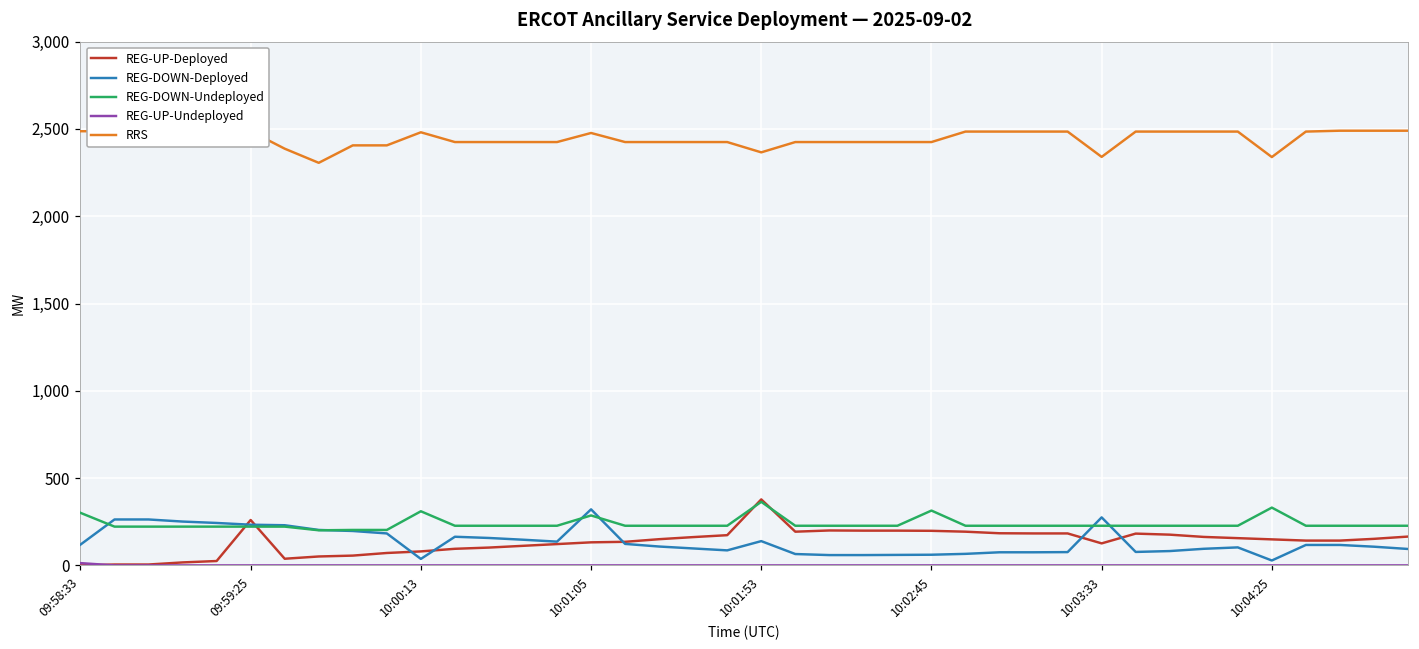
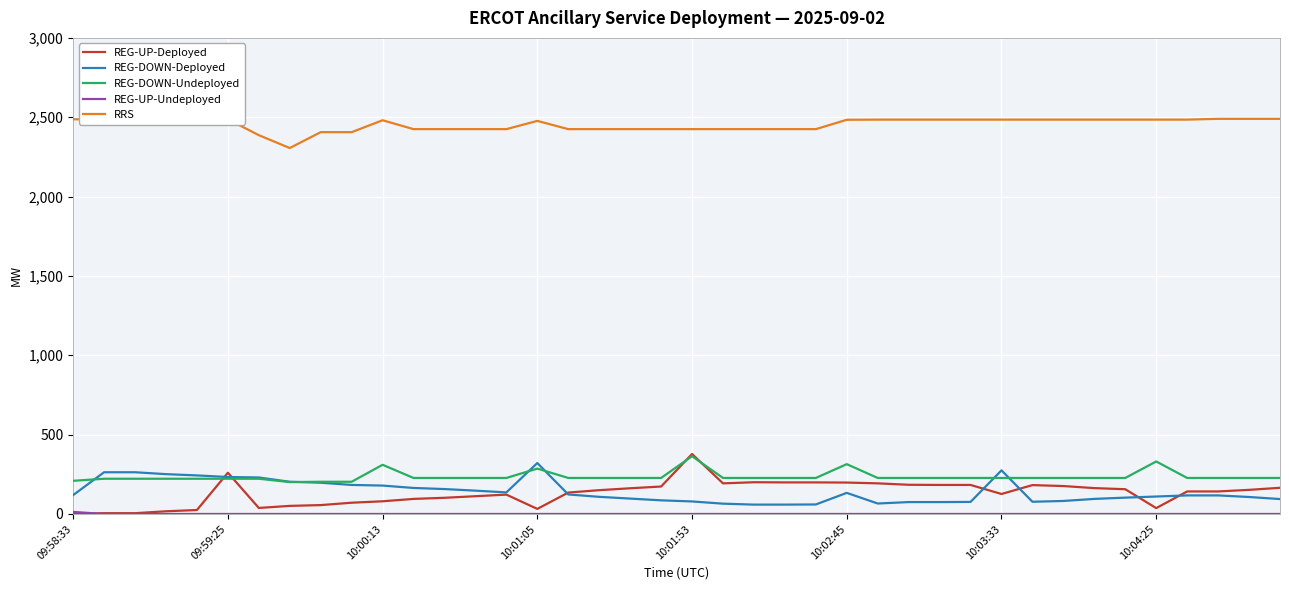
REG-DOWN-Undeployed, 09:58:33: 300 -> 210
REG-DOWN-Deployed, 10:00:13: 40 -> 180
REG-UP-Deployed, 10:01:05: 130 -> 30
REG-DOWN-Deployed, 10:01:53: 140 -> 80
RRS, 10:01:53: 2,370 -> 2,430
REG-DOWN-Deployed, 10:02:45: 60 -> 130
RRS, 10:02:45: 2,430 -> 2,480
RRS, 10:03:33: 2,340 -> 2,490
REG-UP-Deployed, 10:04:25: 150 -> 40
REG-DOWN-Deployed, 10:04:25: 30 -> 110
RRS, 10:04:25: 2,340 -> 2,490
